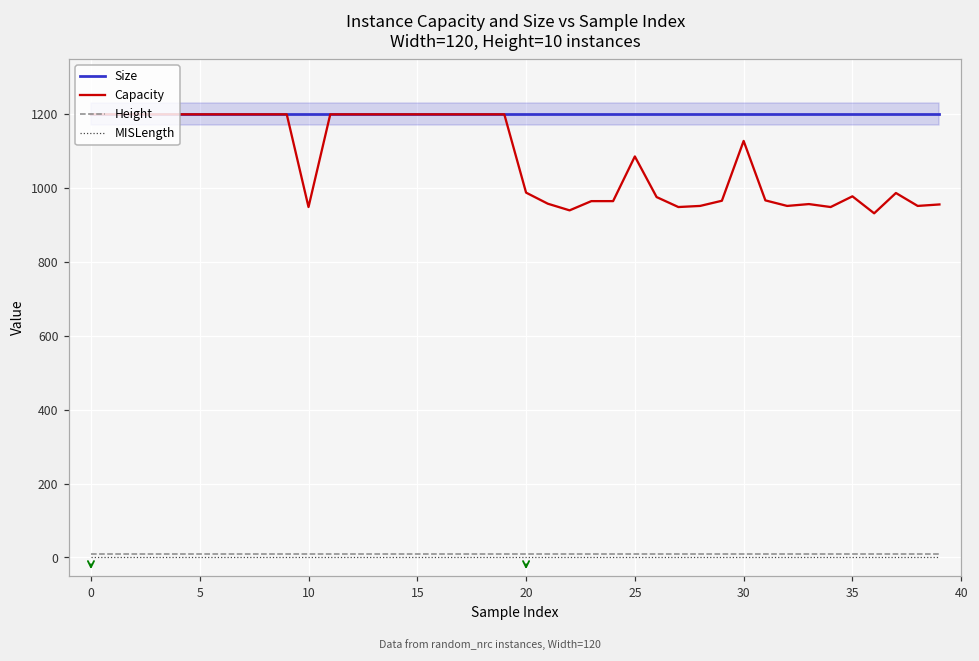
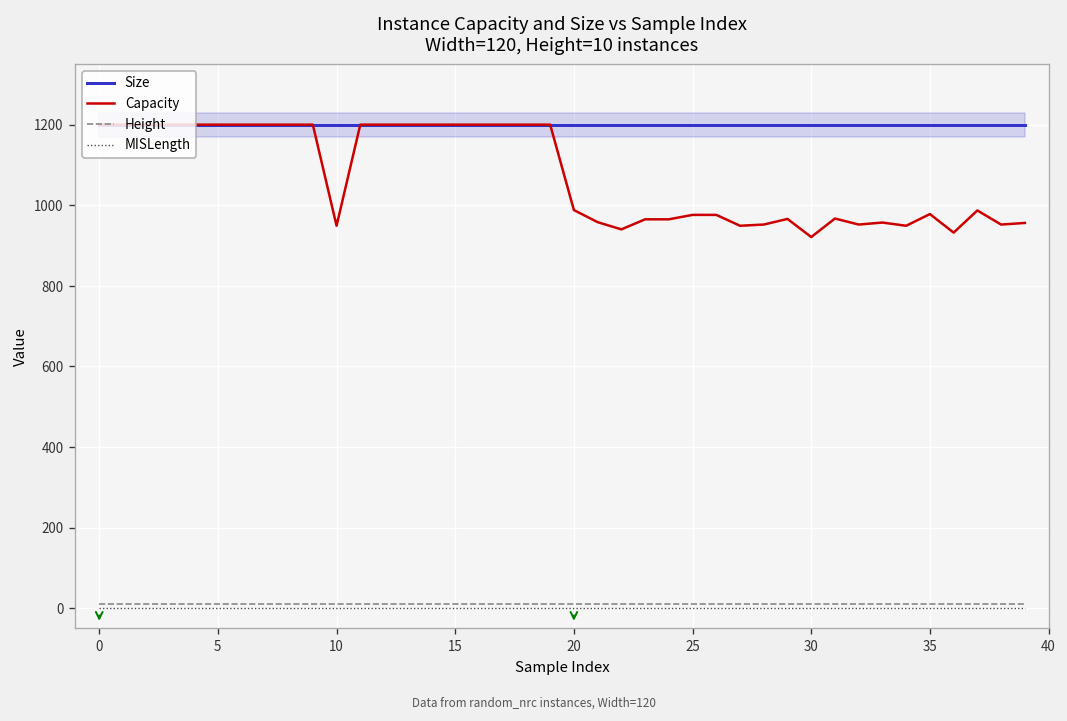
Capacity, 25: 1090 -> 980
Capacity, 30: 1130 -> 920
